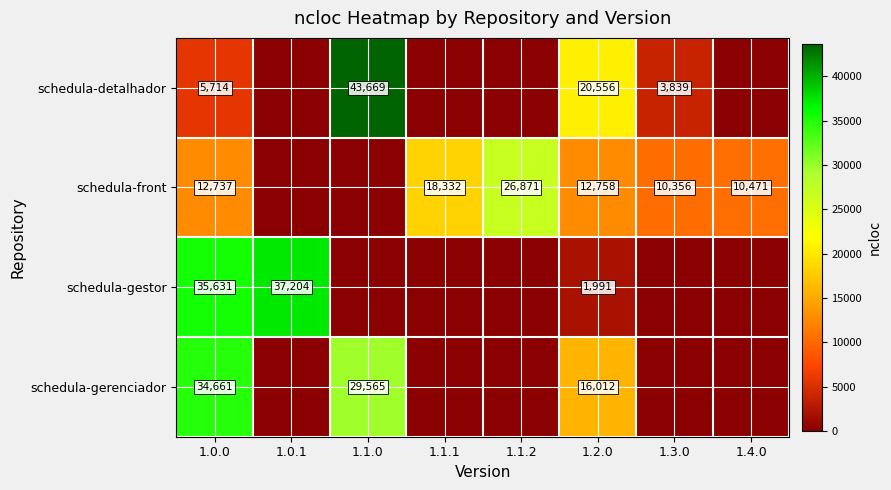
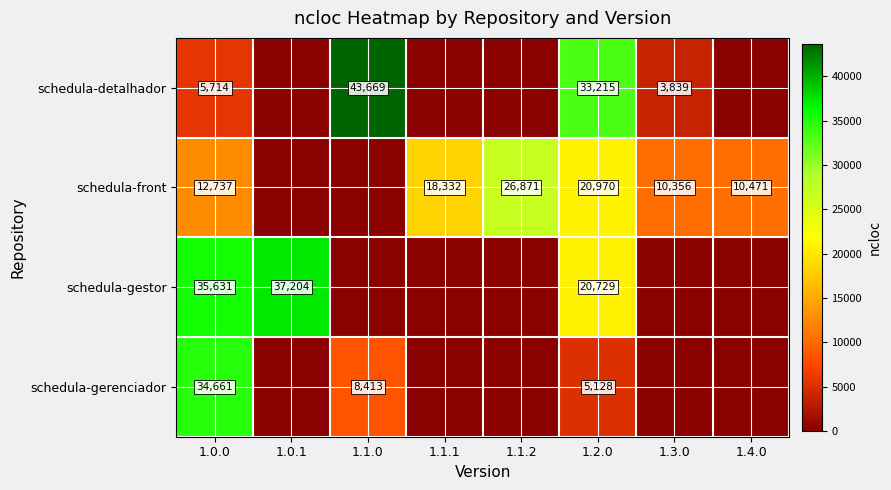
schedula-detalhador, 1.2.0: 20,556 -> 33,215
schedula-front, 1.2.0: 12,758 -> 20,970
schedula-gestor, 1.2.0: 1,991 -> 20,729
schedula-gerenciador, 1.1.0: 29,565 -> 8,413
schedula-gerenciador, 1.2.0: 16,012 -> 5,128
